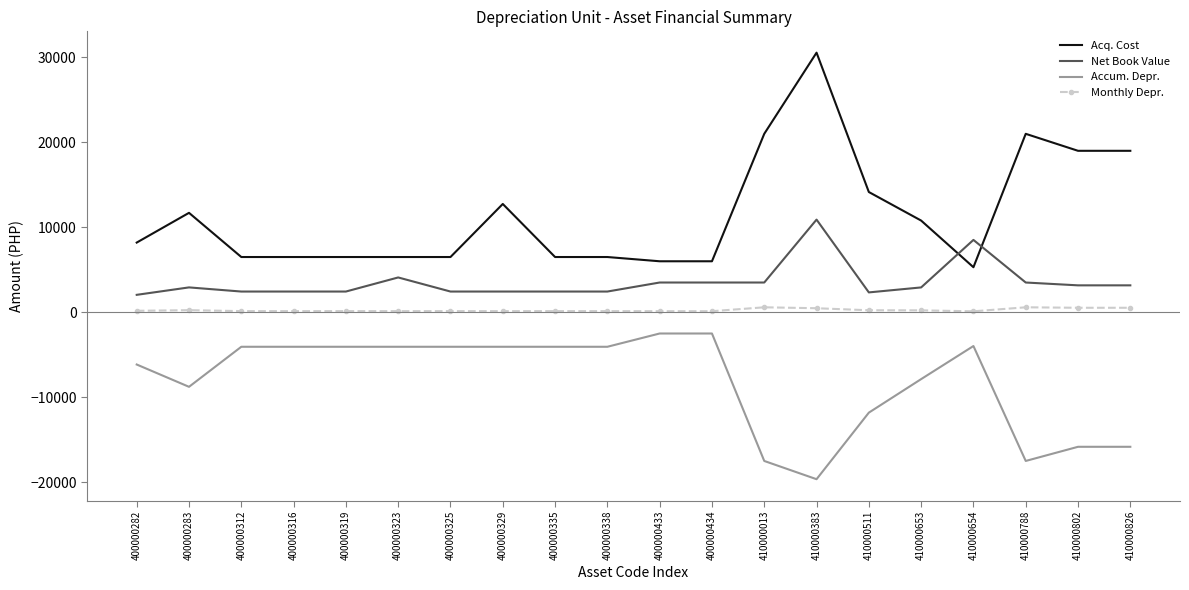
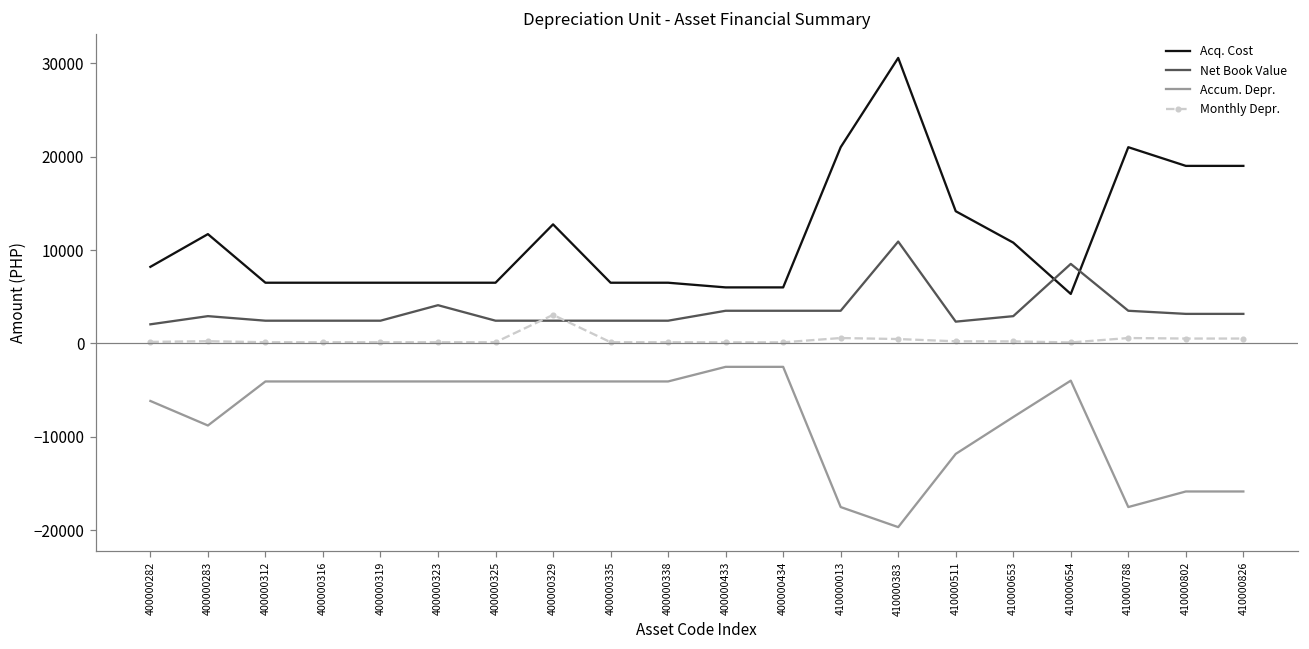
Monthly Depr., 400000329: 0 -> 3000
